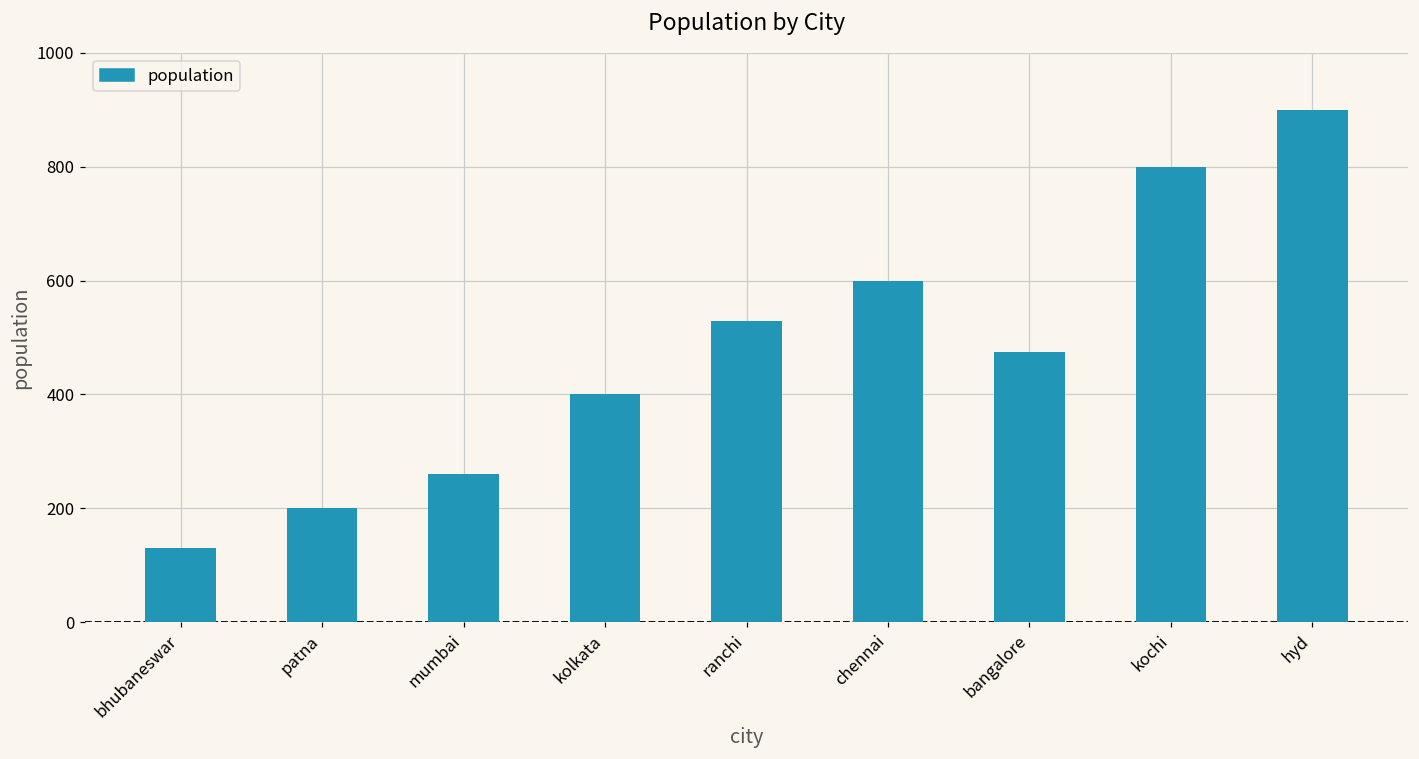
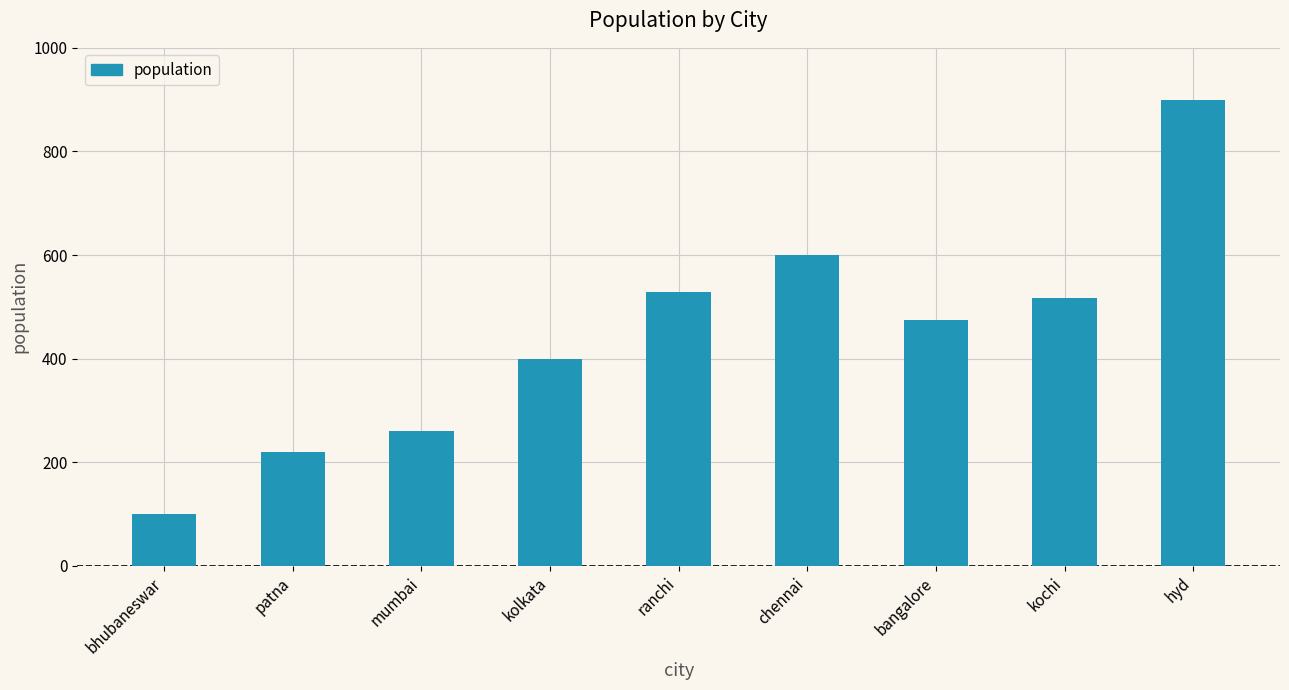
bhubaneswar: 130 -> 100
patna: 200 -> 220
kochi: 800 -> 520
